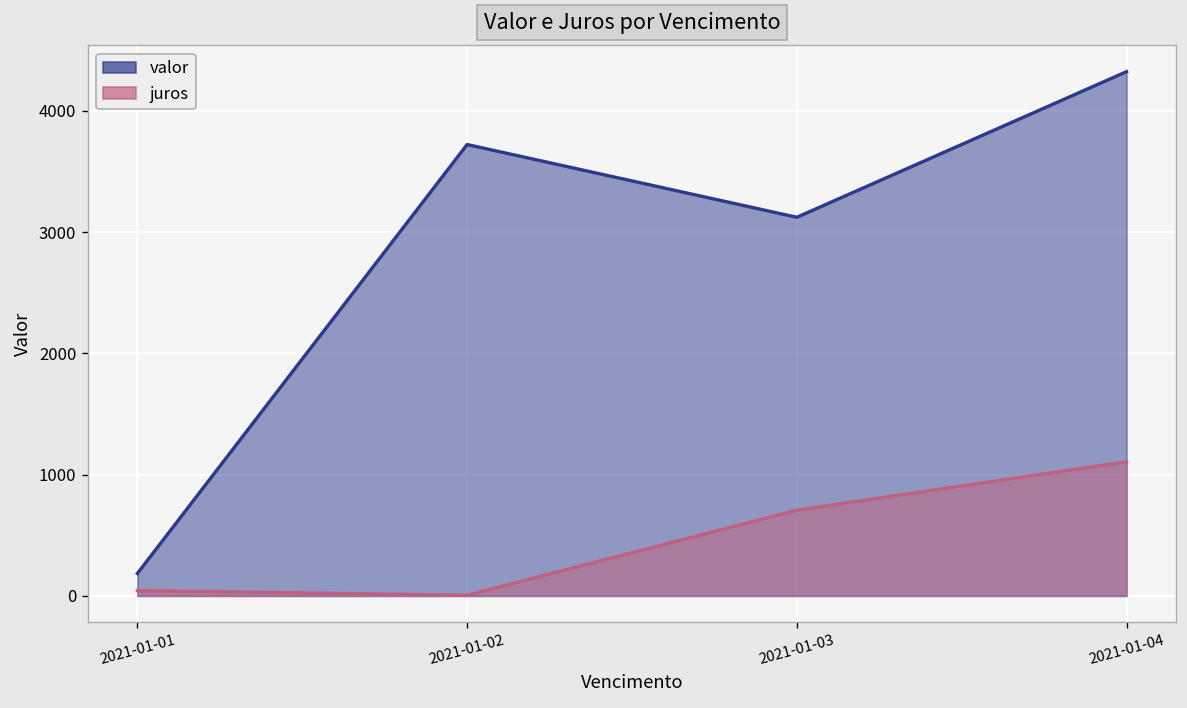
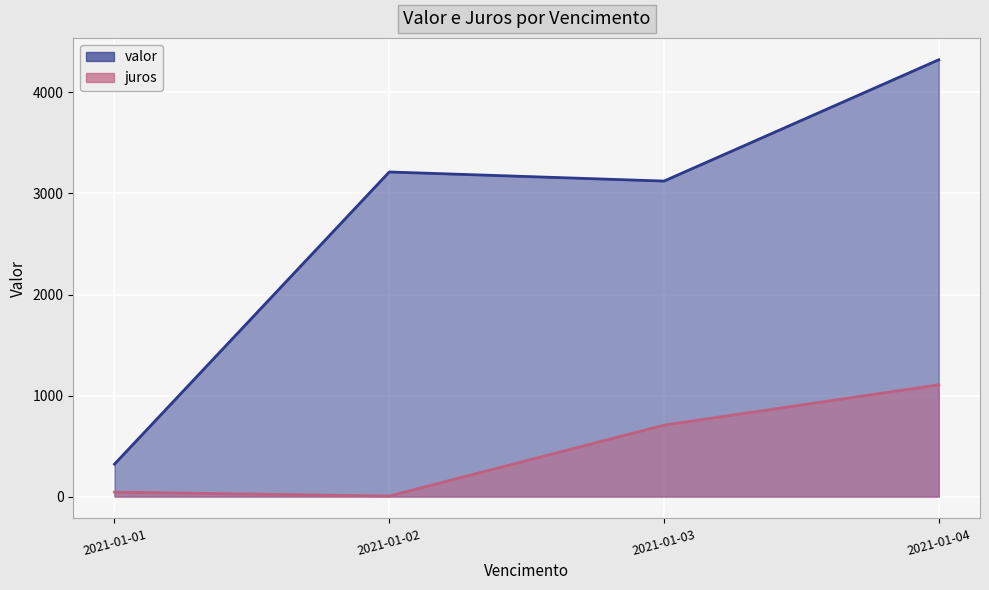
valor, 2021-01-01: 190 -> 320
valor, 2021-01-02: 3720 -> 3210
